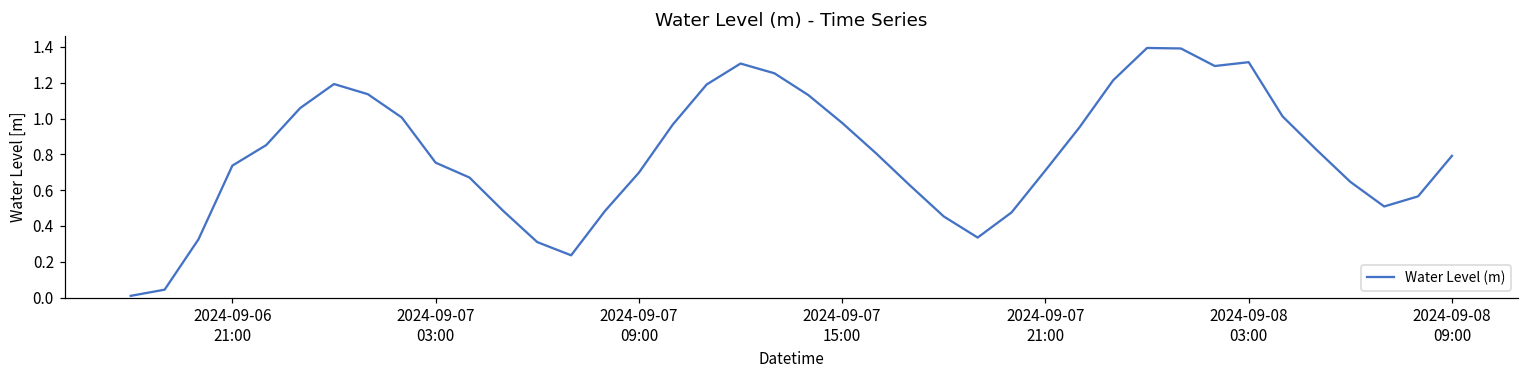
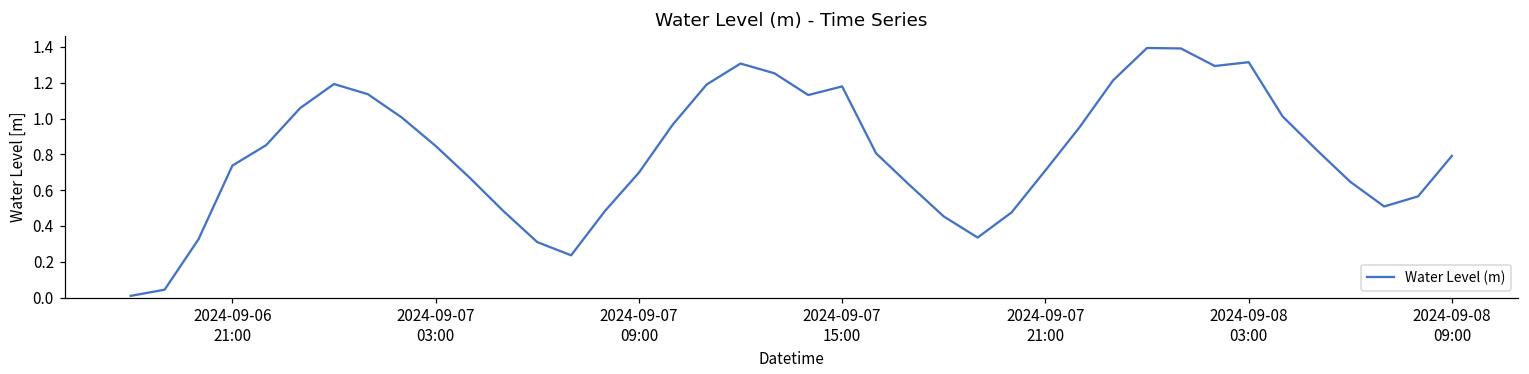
2024-09-07 03:00: 0.75 -> 0.85
2024-09-07 15:00: 0.98 -> 1.18
